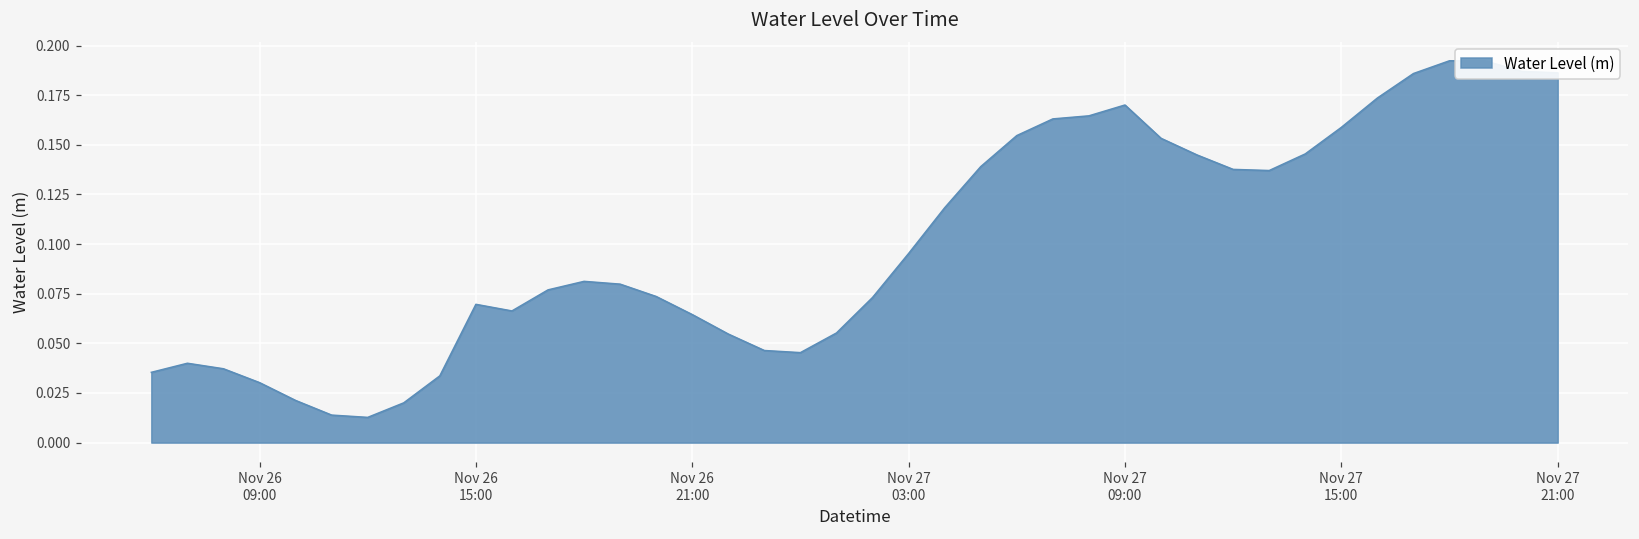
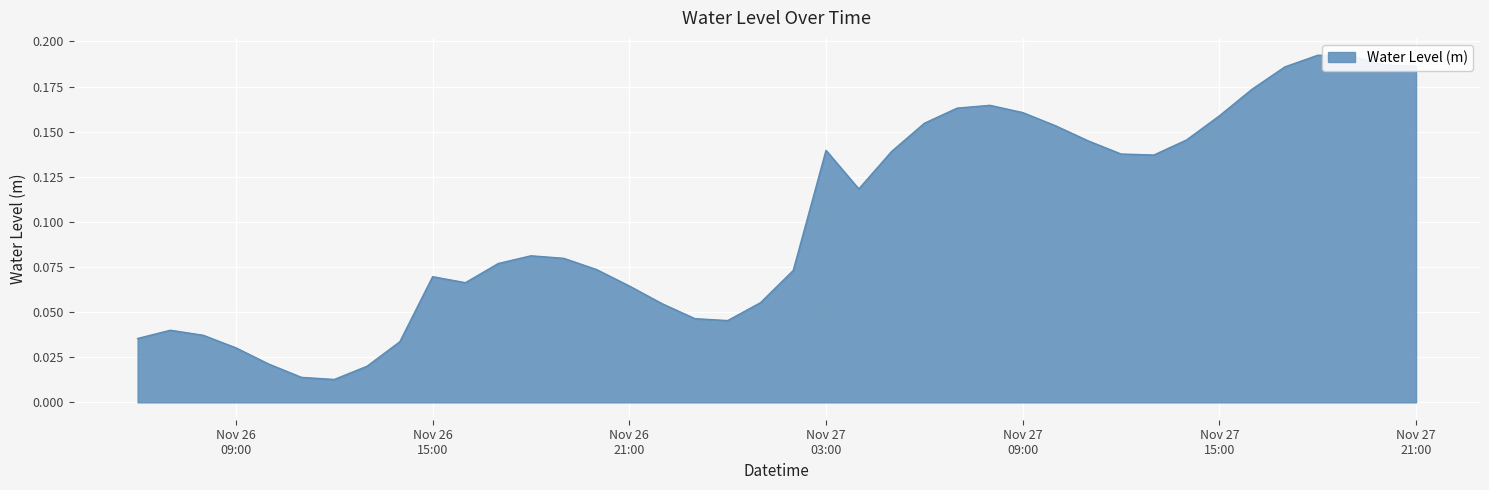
Nov 27 03:00: 0.095 -> 0.140
Nov 27 09:00: 0.170 -> 0.161
